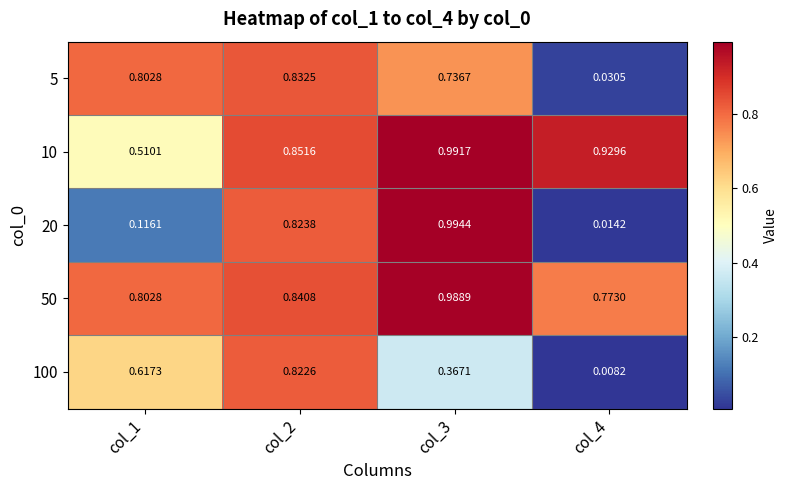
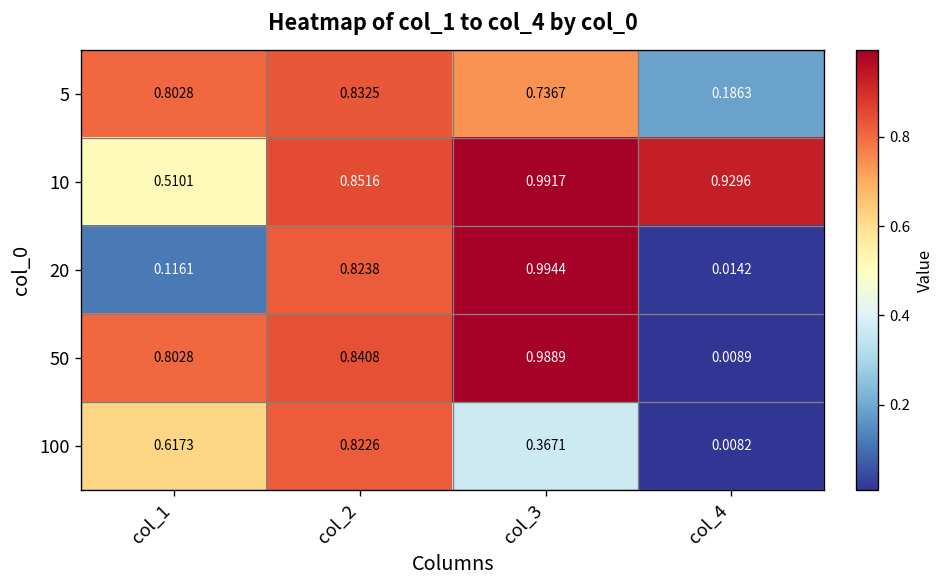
5, col_4: 0.0305 -> 0.1863
50, col_4: 0.7730 -> 0.0089
